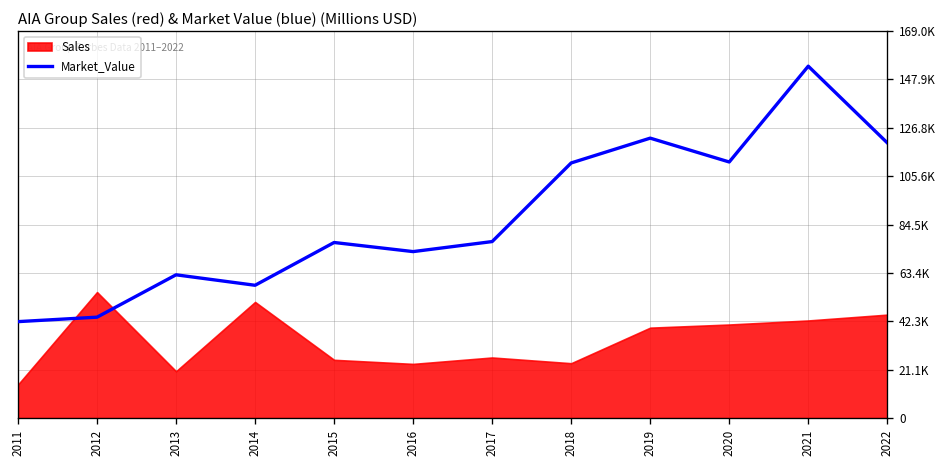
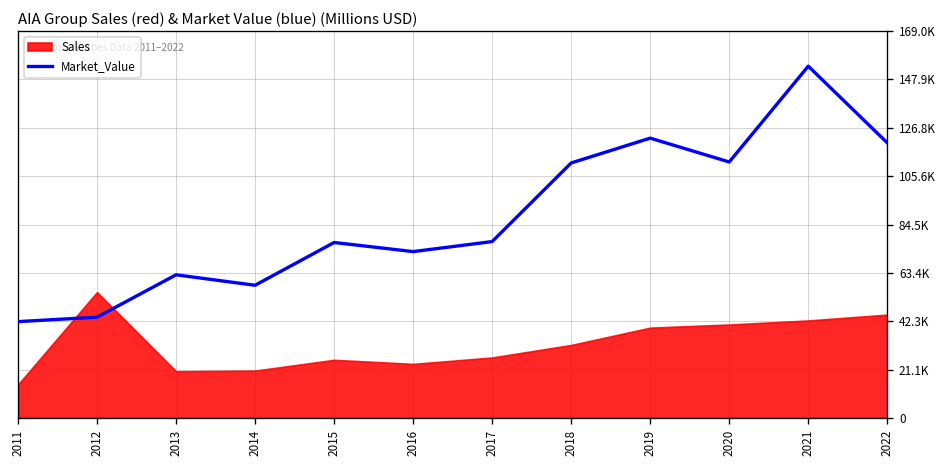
Sales, 2014: 51000 -> 21000
Sales, 2018: 24000 -> 32000
